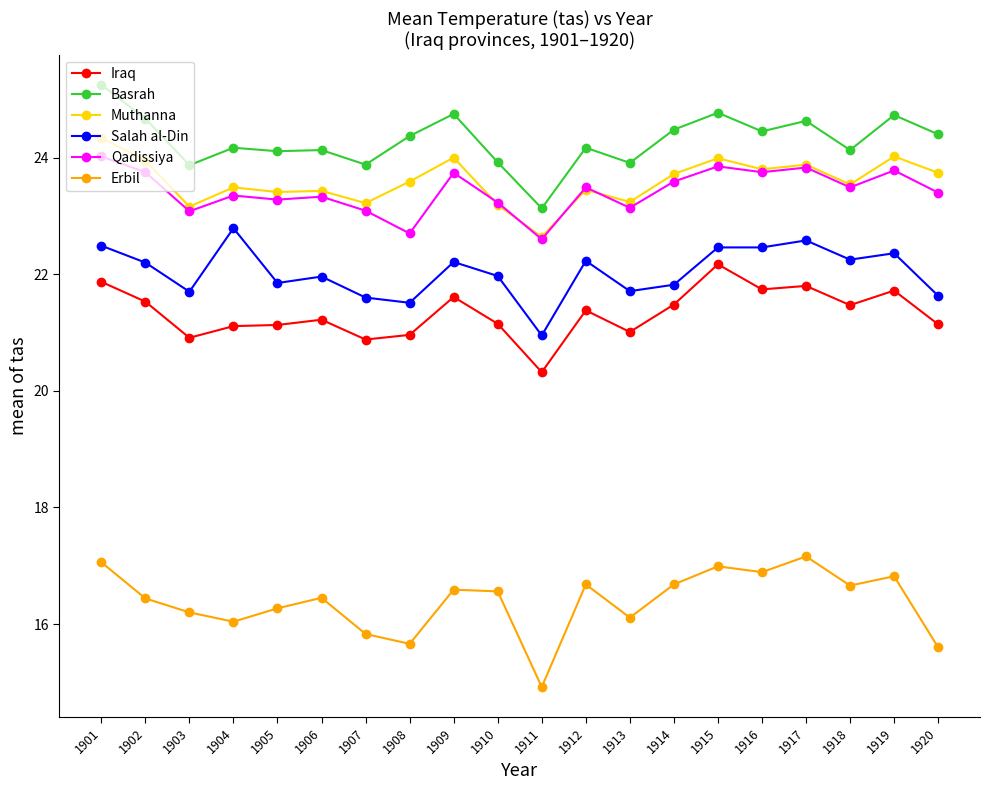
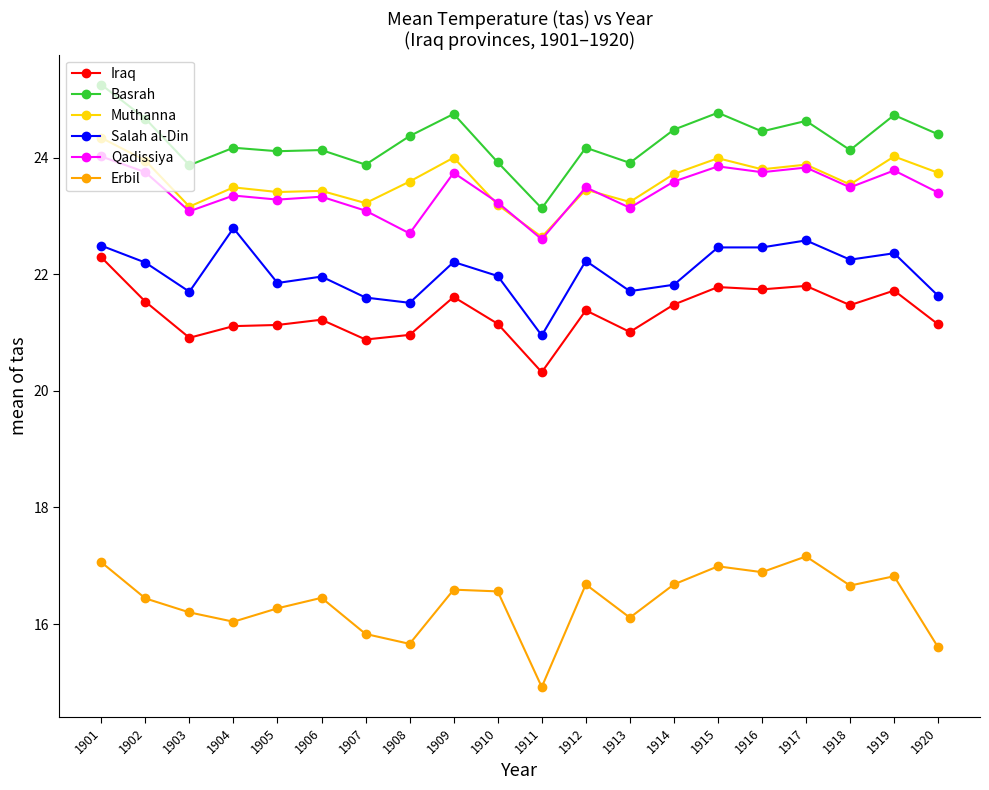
Iraq, 1901: 21.9 -> 22.3
Iraq, 1915: 22.2 -> 21.8
